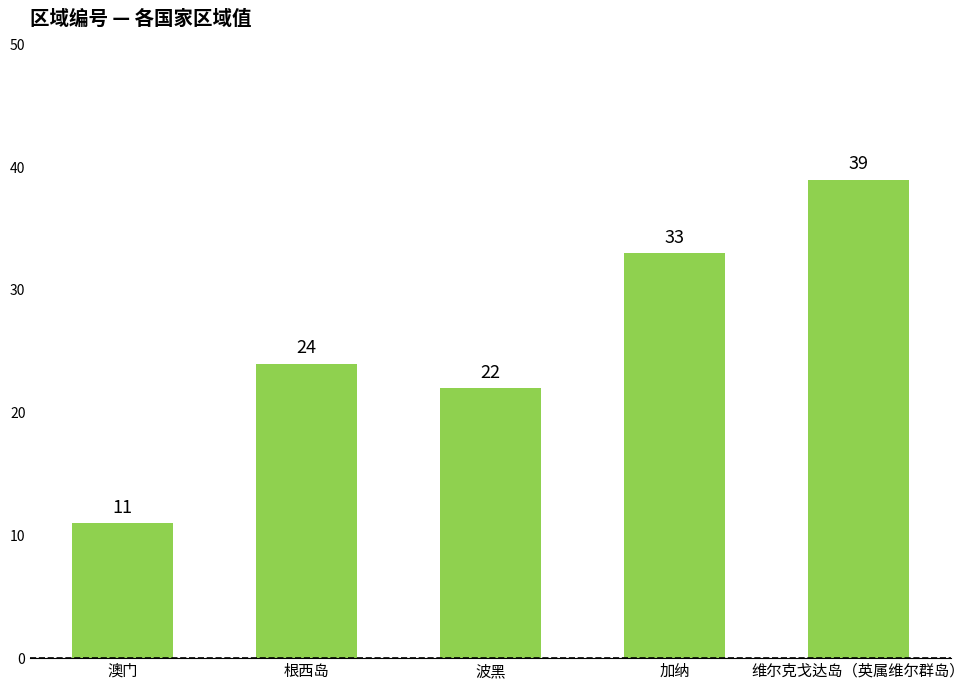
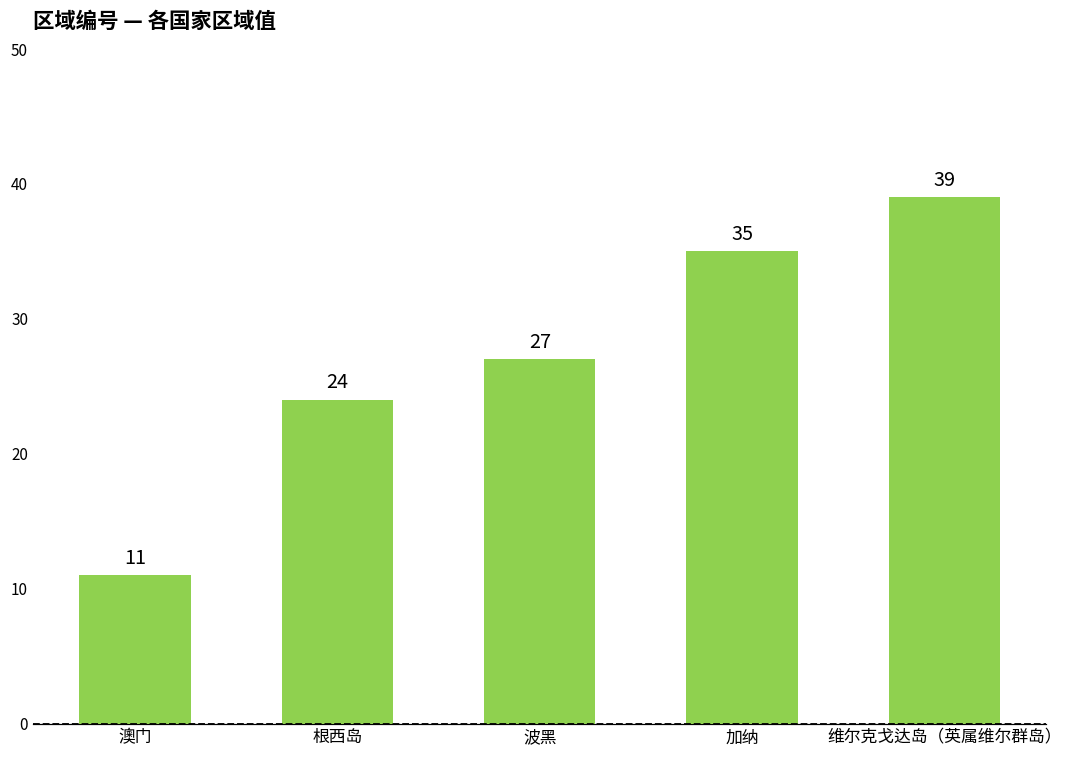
波黑: 22 -> 27
加纳: 33 -> 35
